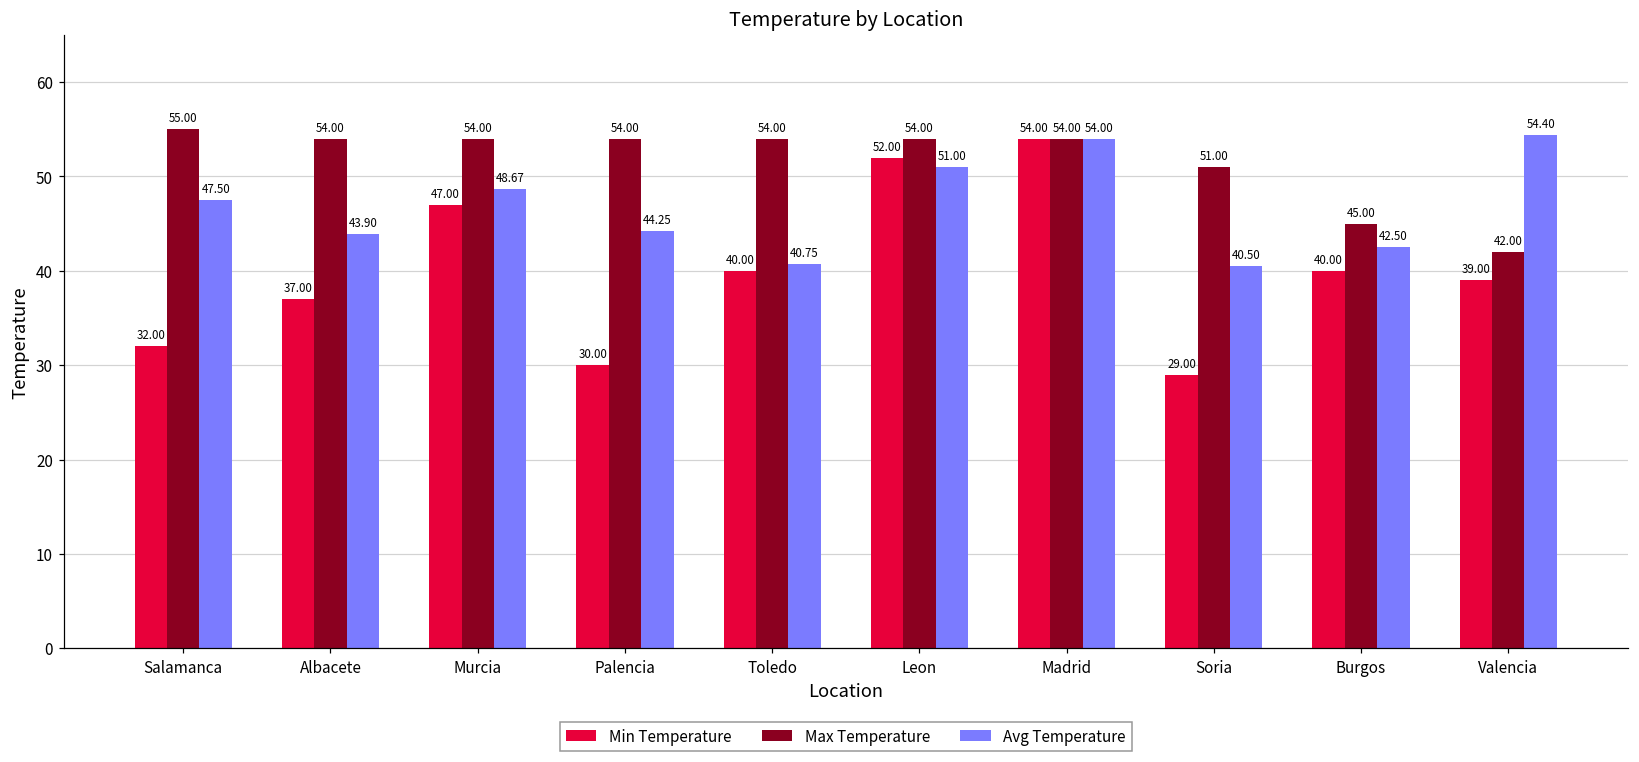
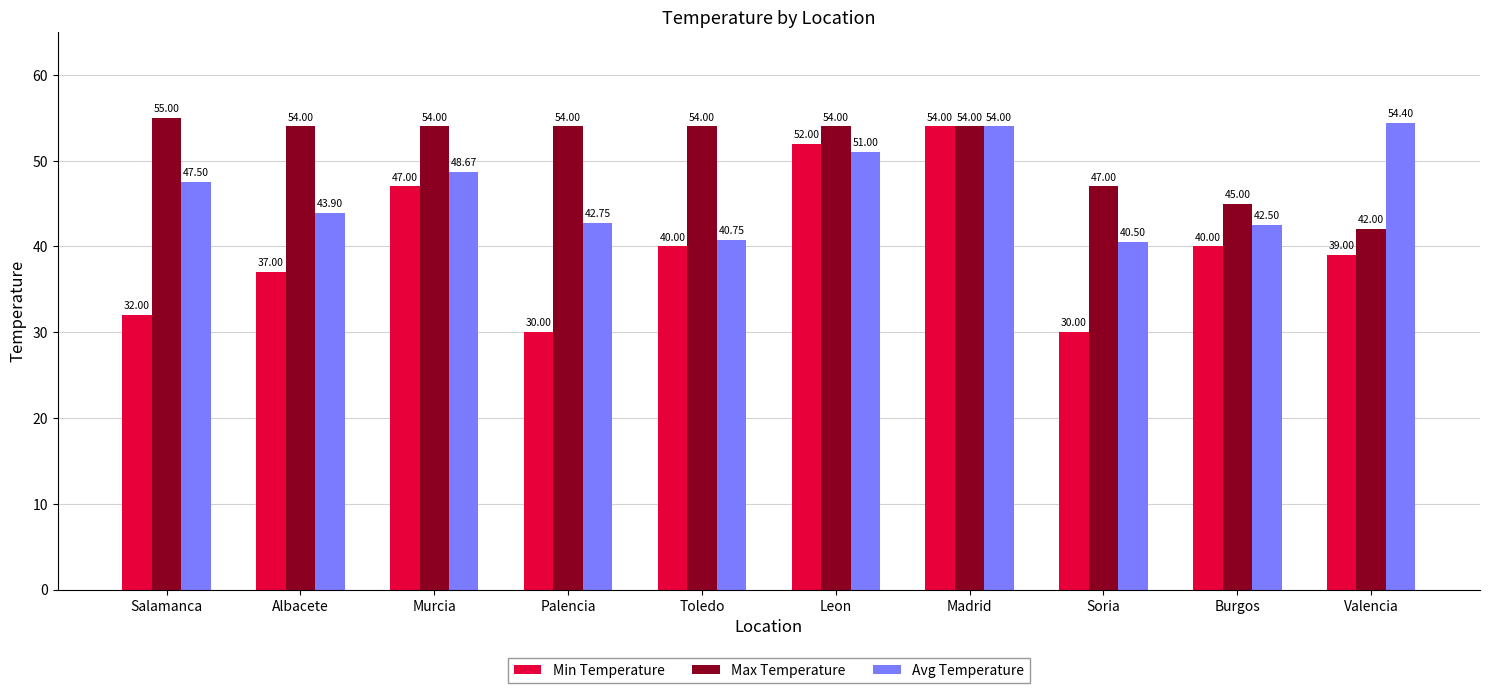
Avg Temperature, Palencia: 44.25 -> 42.75
Min Temperature, Soria: 29.00 -> 30.00
Max Temperature, Soria: 51.00 -> 47.00
